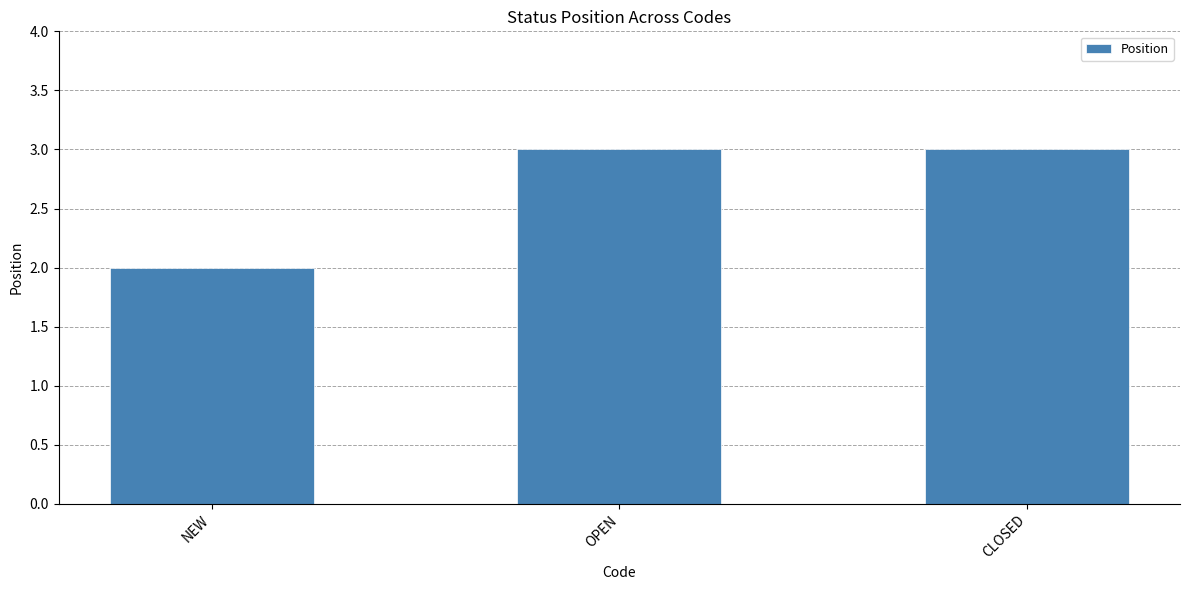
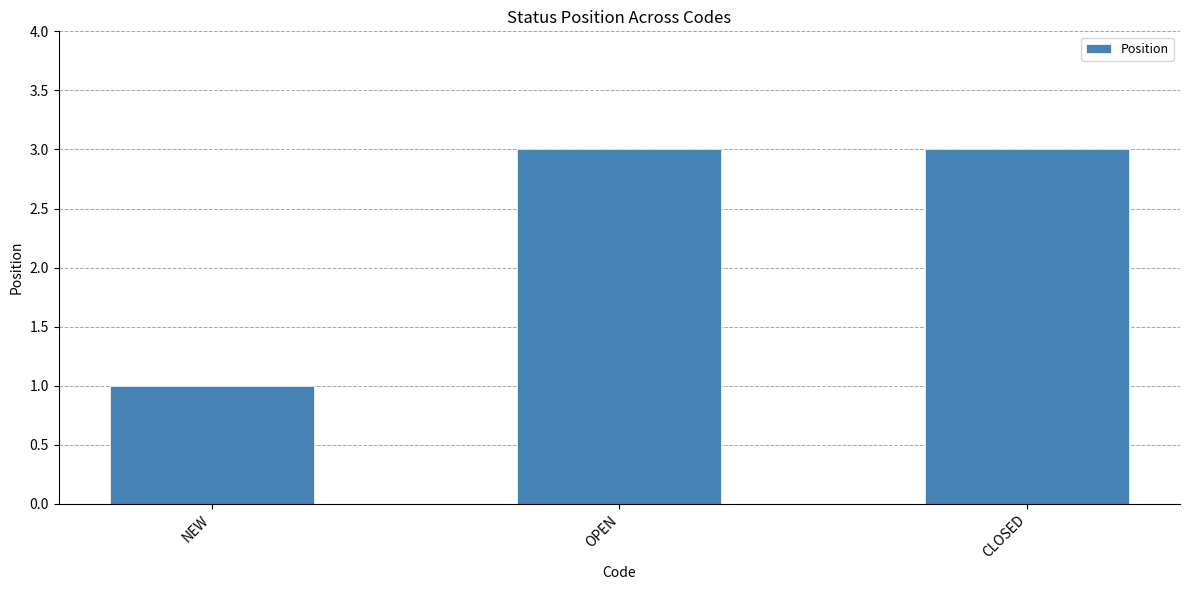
NEW: 2 -> 1
